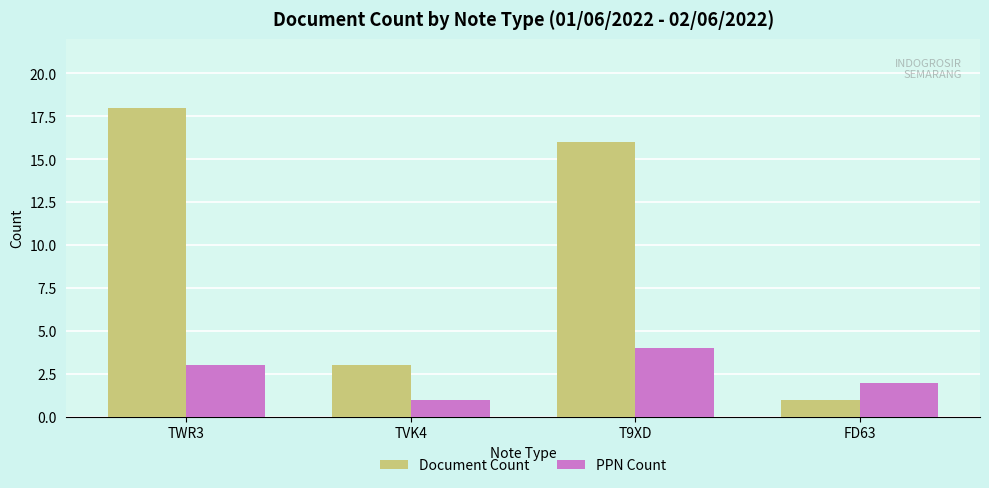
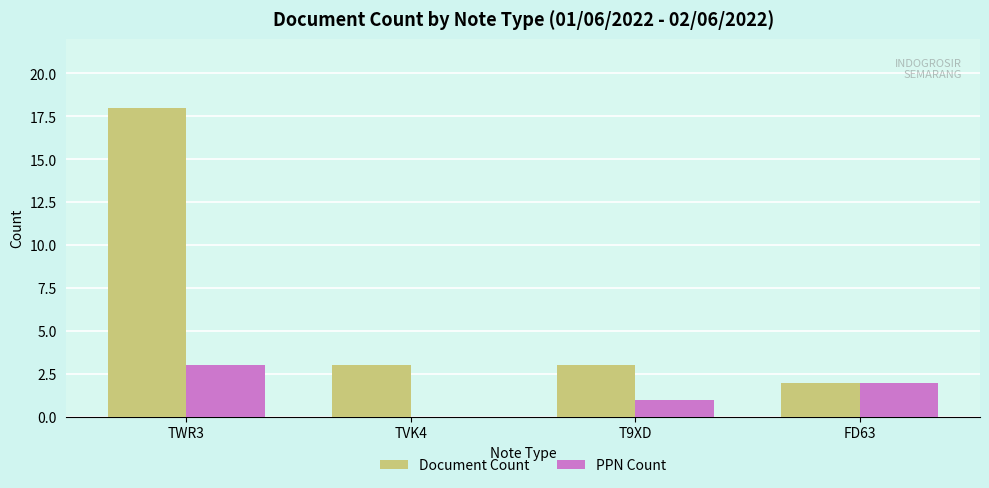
PPN Count, TVK4: 1 -> 0
Document Count, T9XD: 16 -> 3
PPN Count, T9XD: 4 -> 1
Document Count, FD63: 1 -> 2
